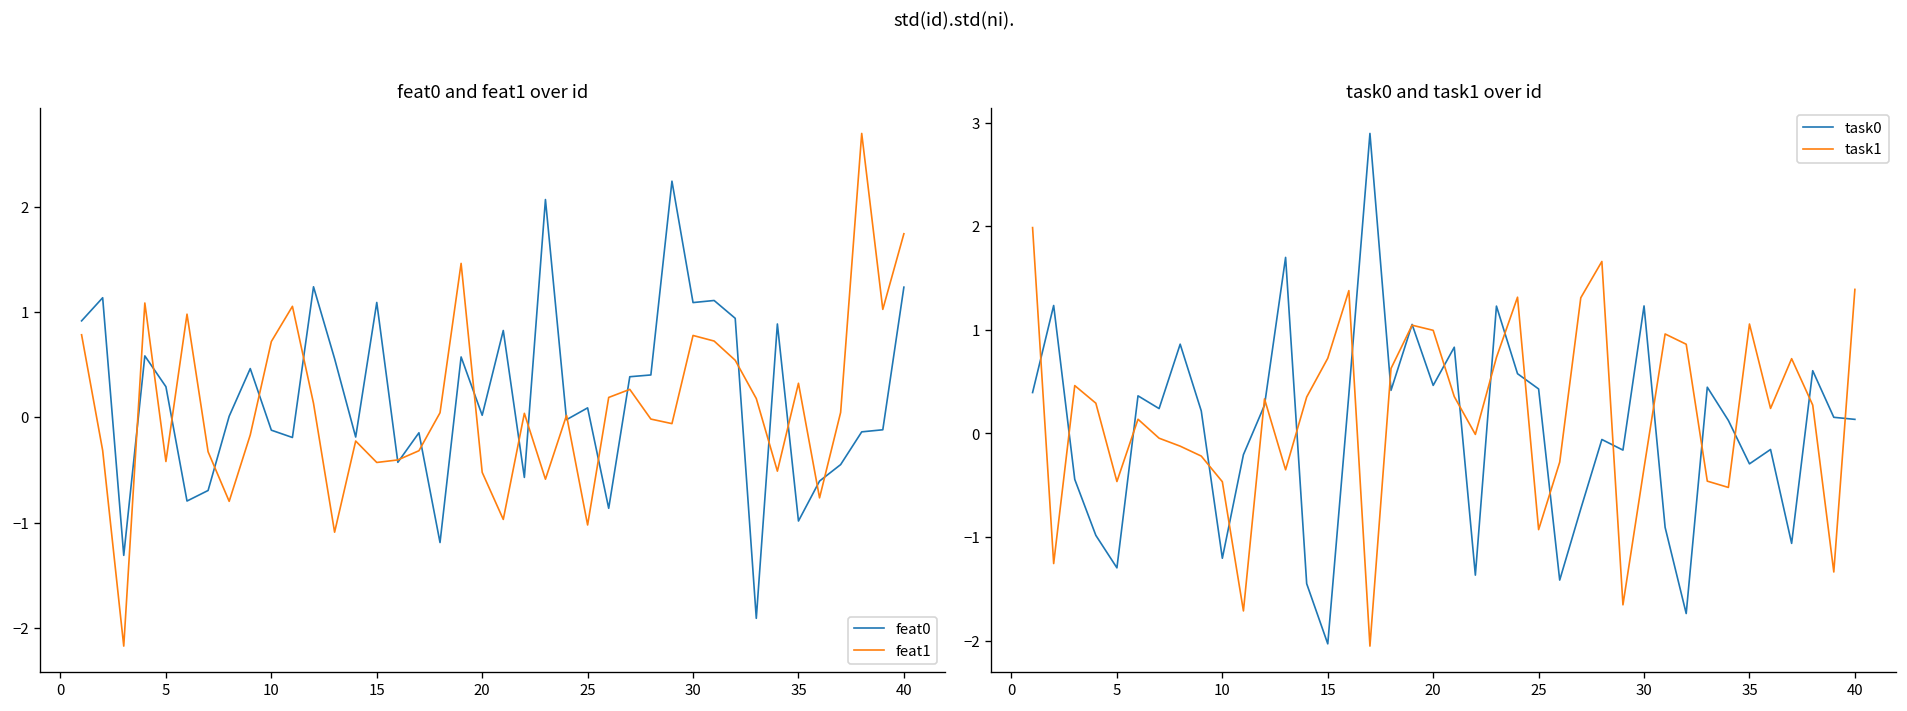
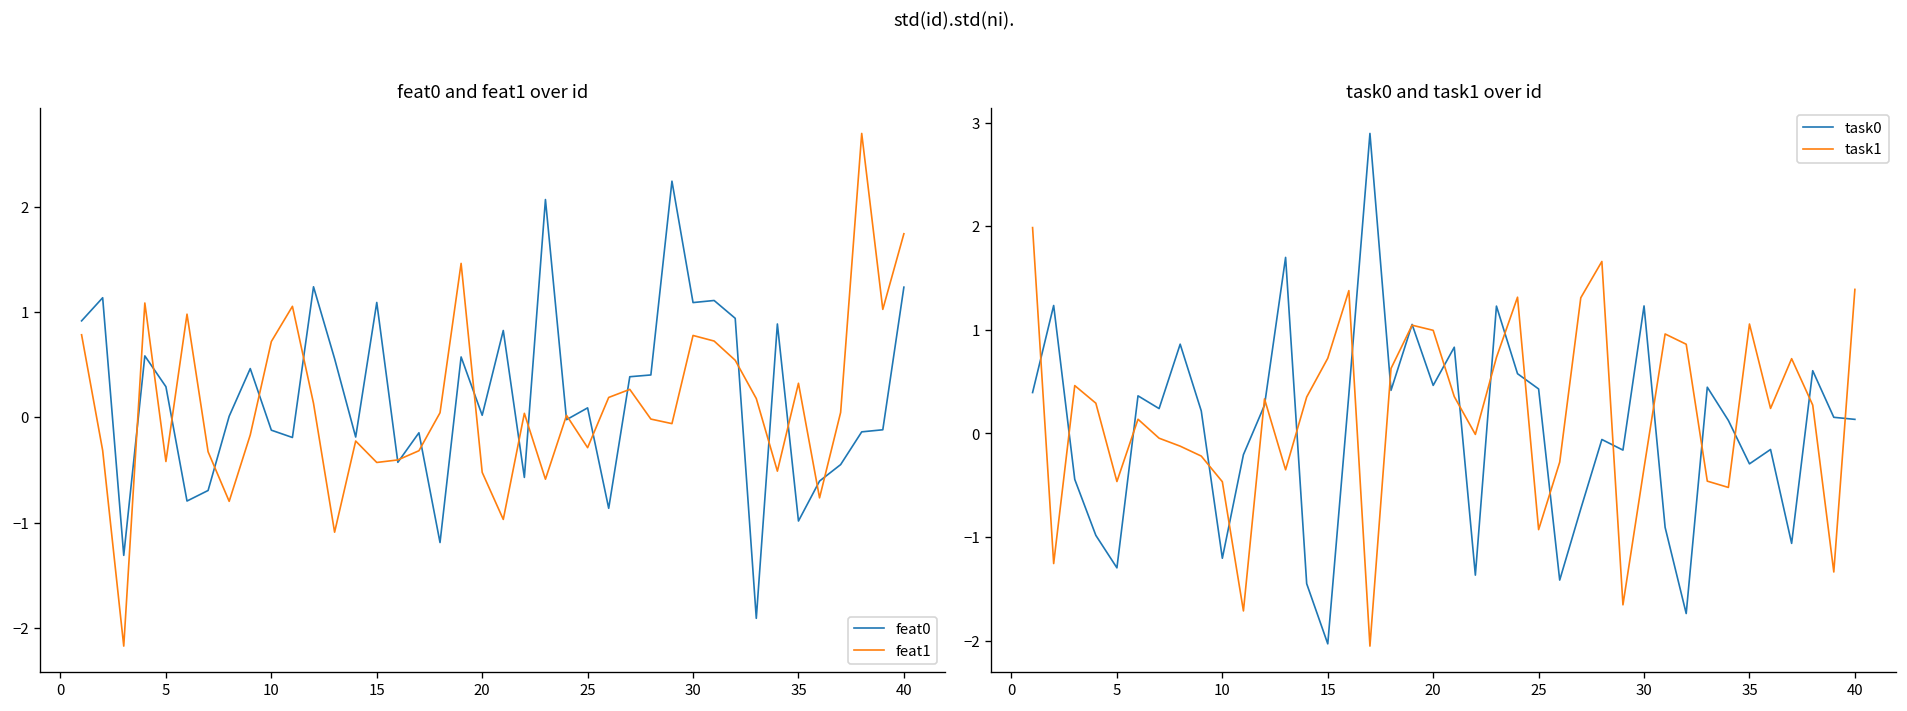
feat0 and feat1 over id, feat1, 25: -1.0 -> -0.3
